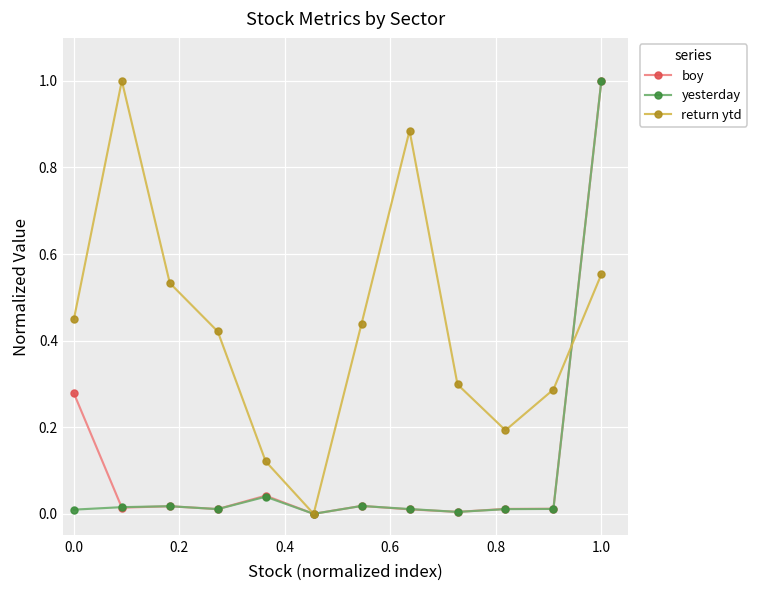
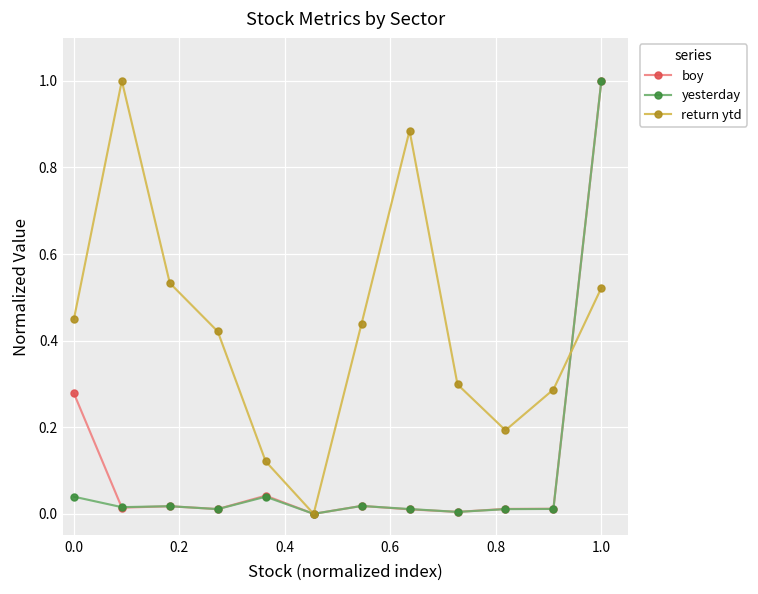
yesterday, 0.0: 0.01 -> 0.04
return ytd, 1.0: 0.55 -> 0.52
